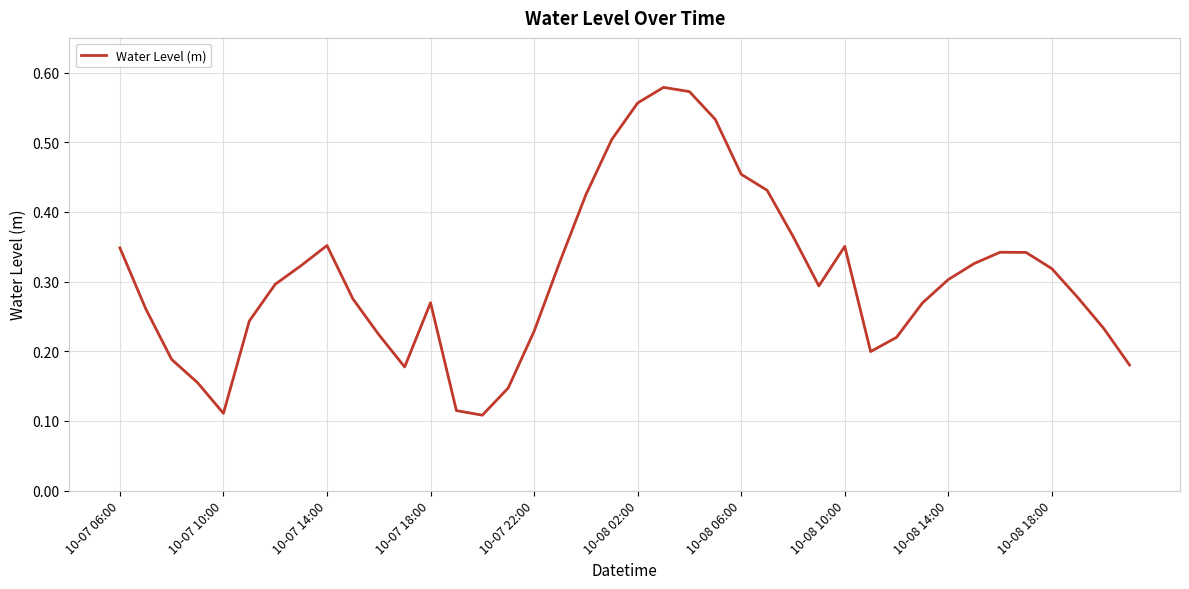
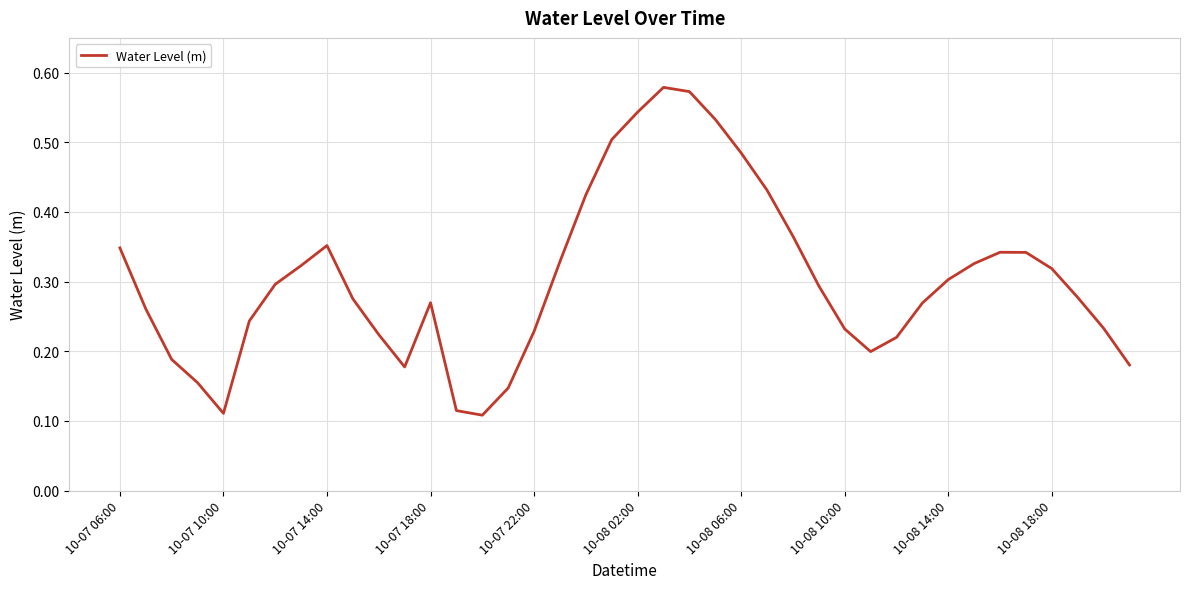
10-08 02:00: 0.56 -> 0.54
10-08 06:00: 0.45 -> 0.48
10-08 10:00: 0.35 -> 0.23
